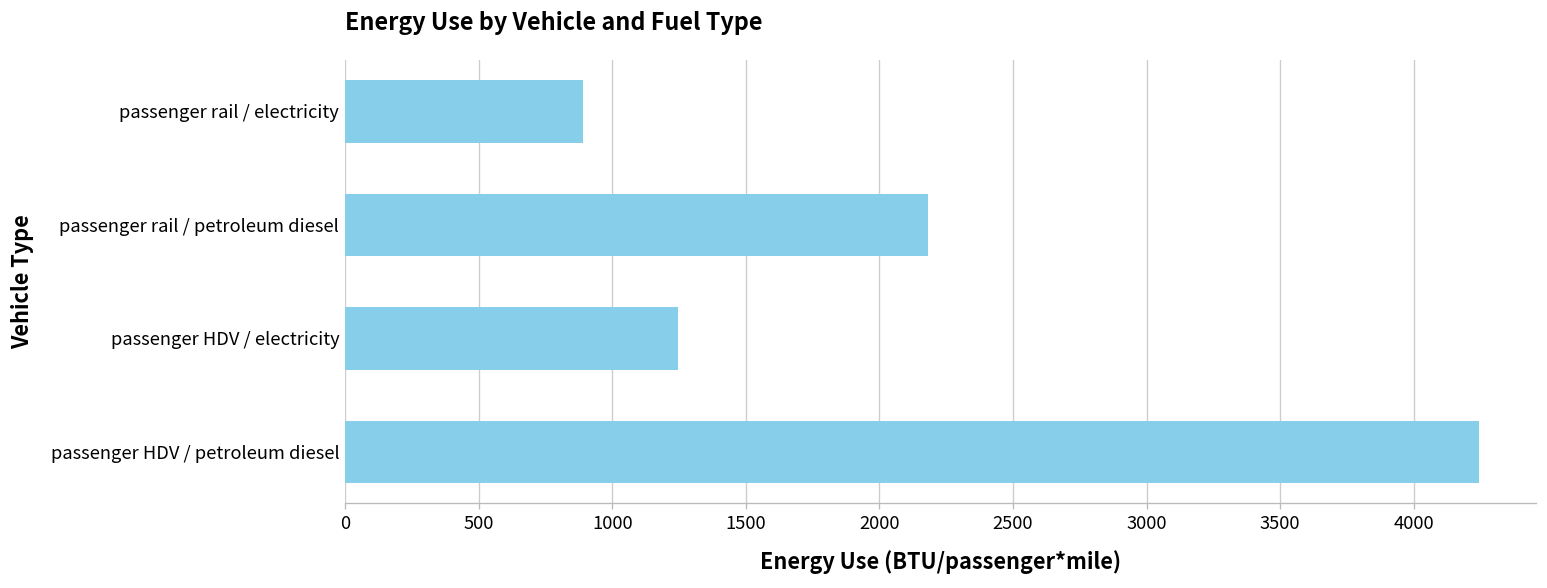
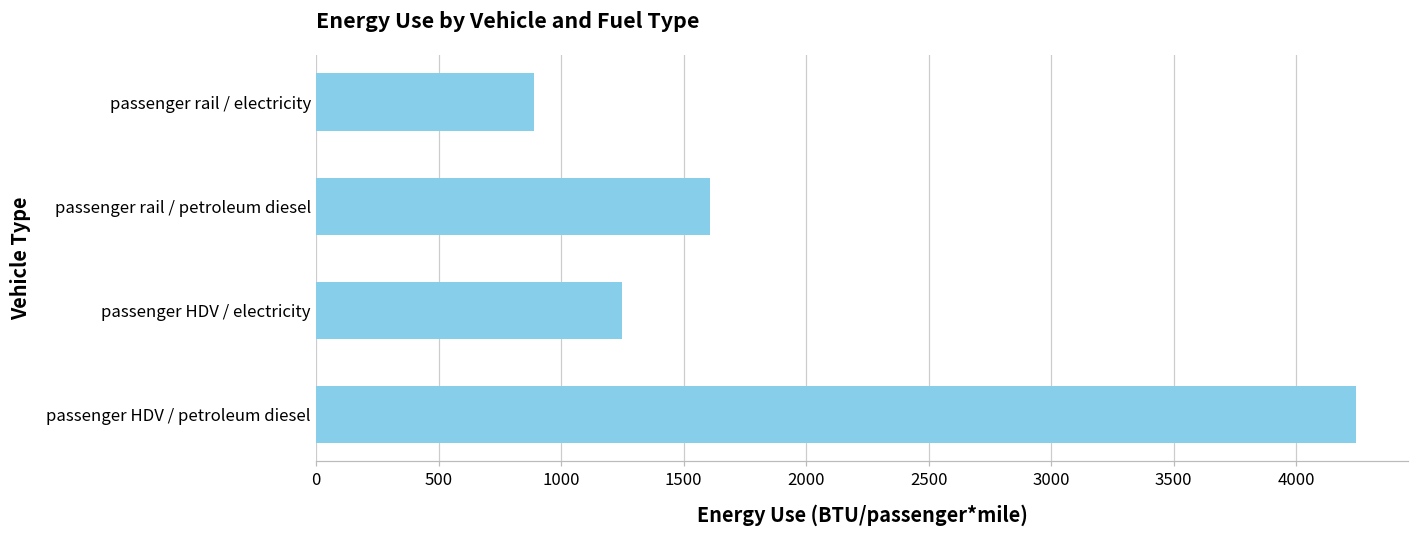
passenger rail / petroleum diesel: 2180 -> 1610
